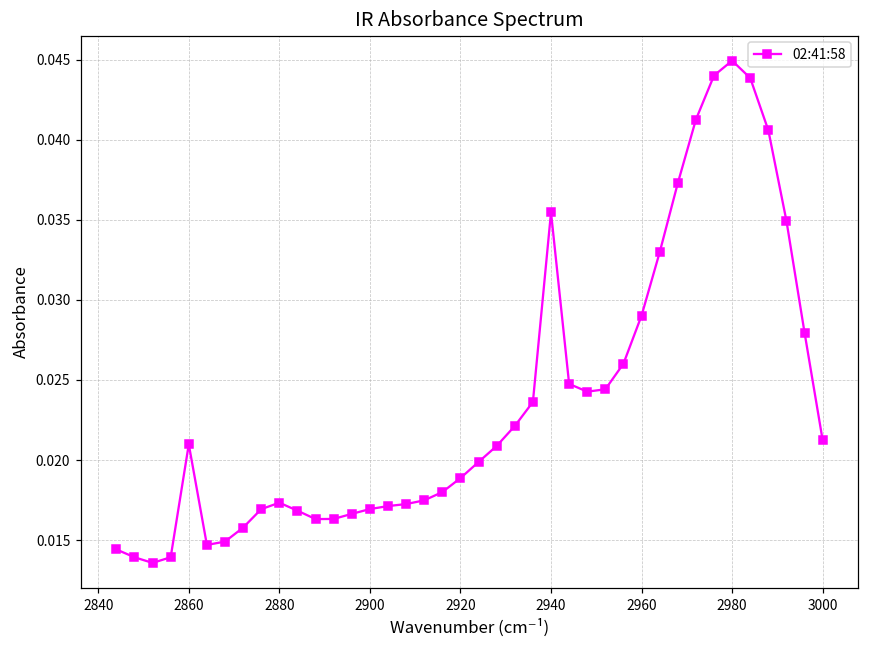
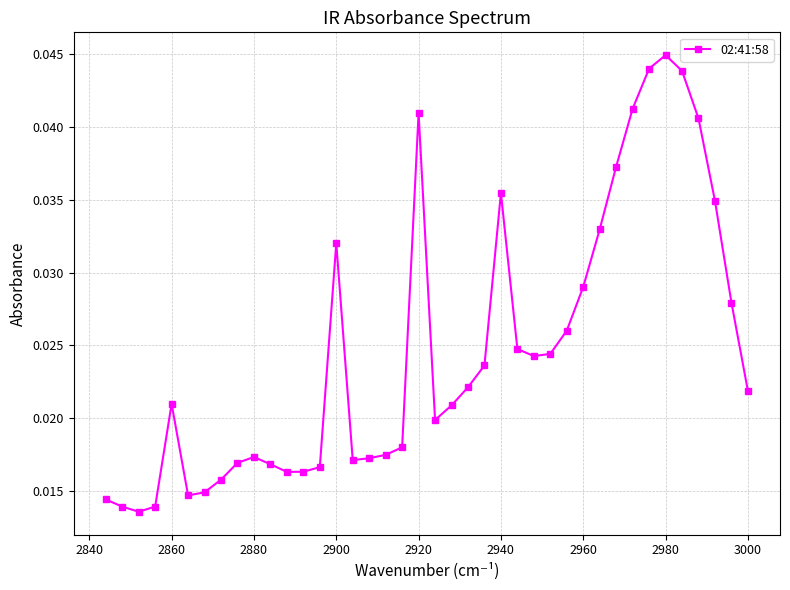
2900: 0.0169 -> 0.0320
2920: 0.0189 -> 0.0410
3000: 0.0212 -> 0.0219
